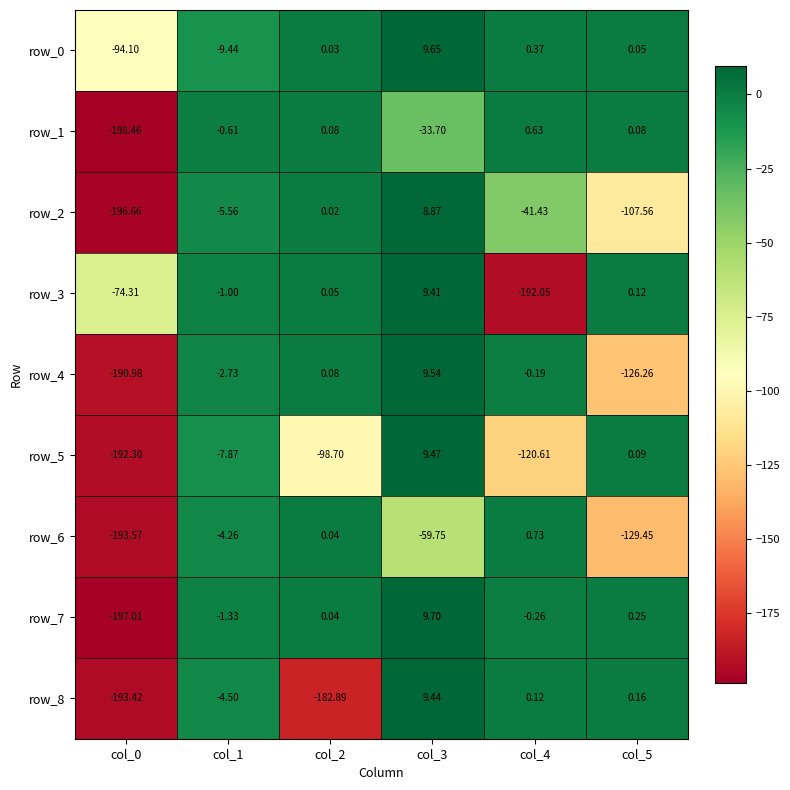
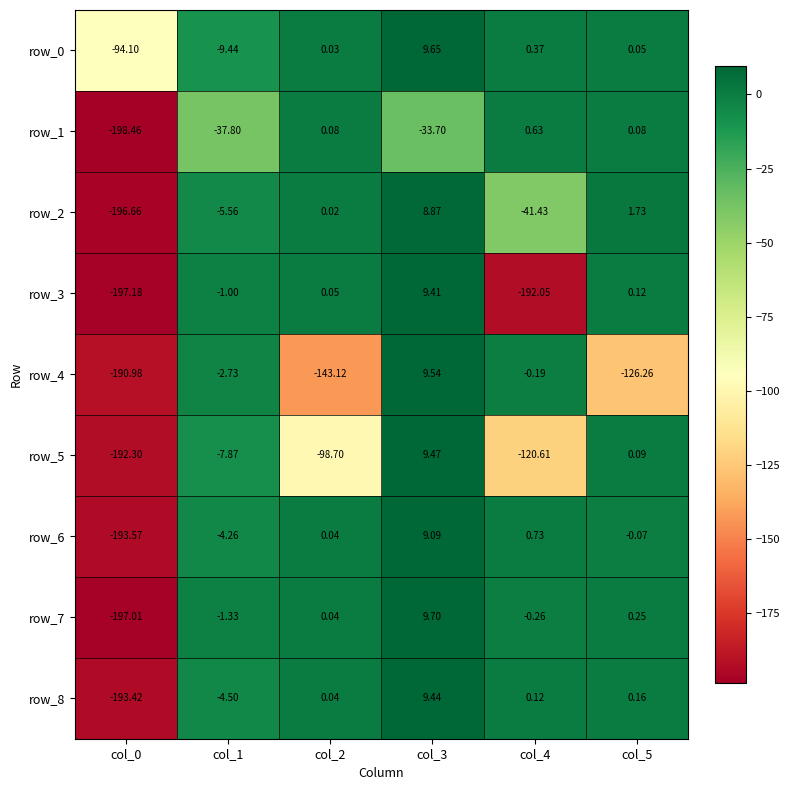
row_1, col_1: -0.61 -> -37.80
row_2, col_5: -107.56 -> 1.73
row_3, col_0: -74.31 -> -197.18
row_4, col_2: 0.08 -> -143.12
row_6, col_3: -59.75 -> 9.09
row_6, col_5: -129.45 -> -0.07
row_8, col_2: -182.89 -> 0.04
